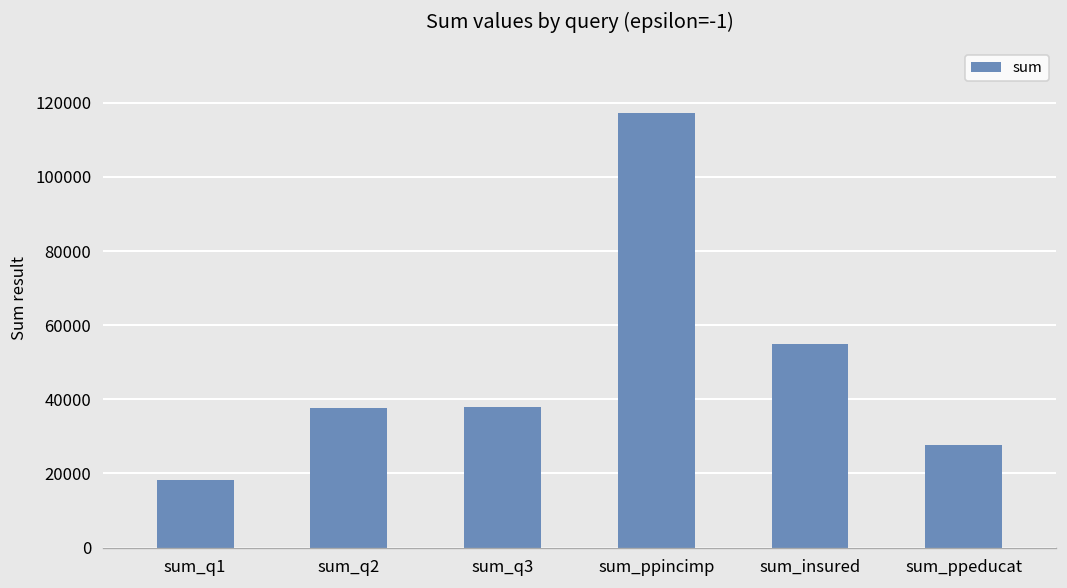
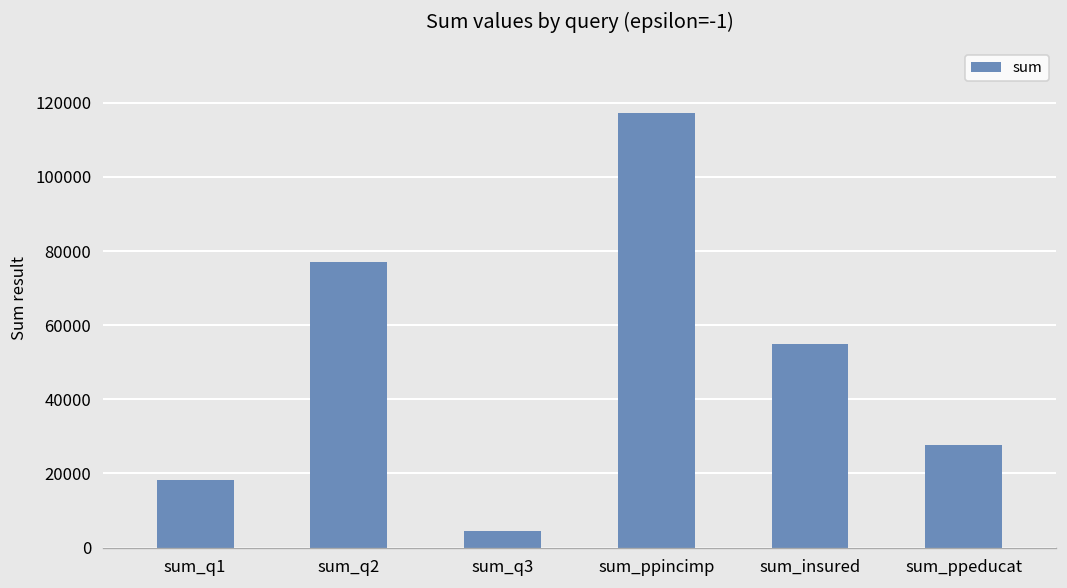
sum_q2: 38000 -> 77000
sum_q3: 38000 -> 5000
